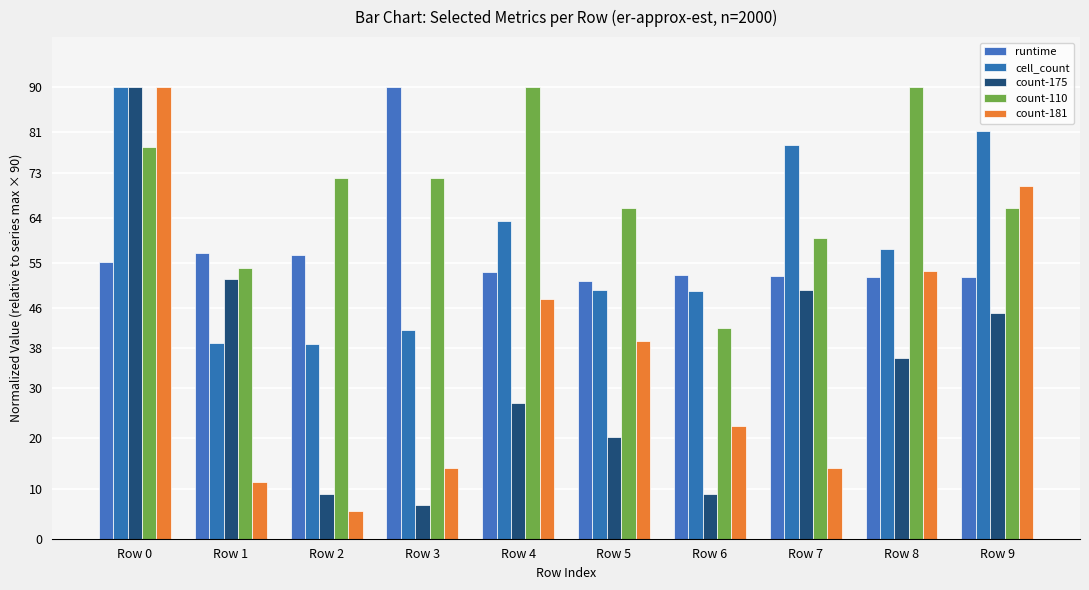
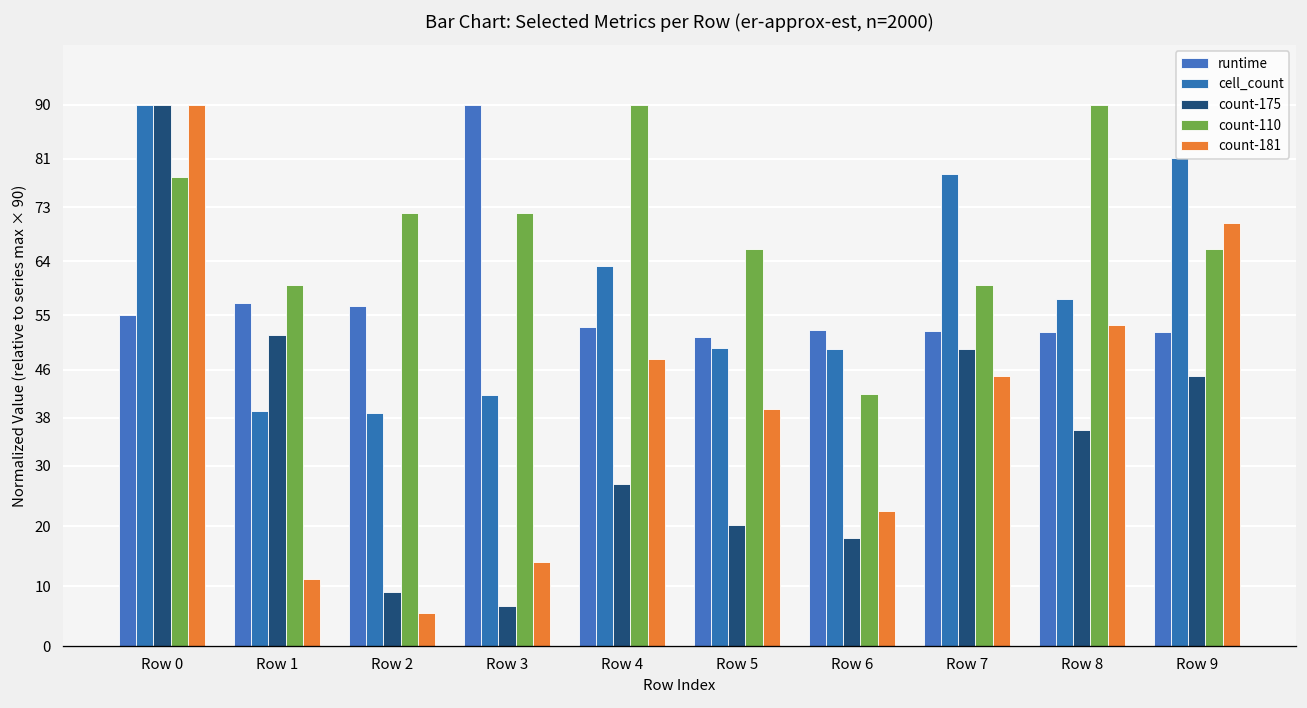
count-110, Row 1: 54 -> 60
count-175, Row 6: 9 -> 18
count-181, Row 7: 14 -> 45
